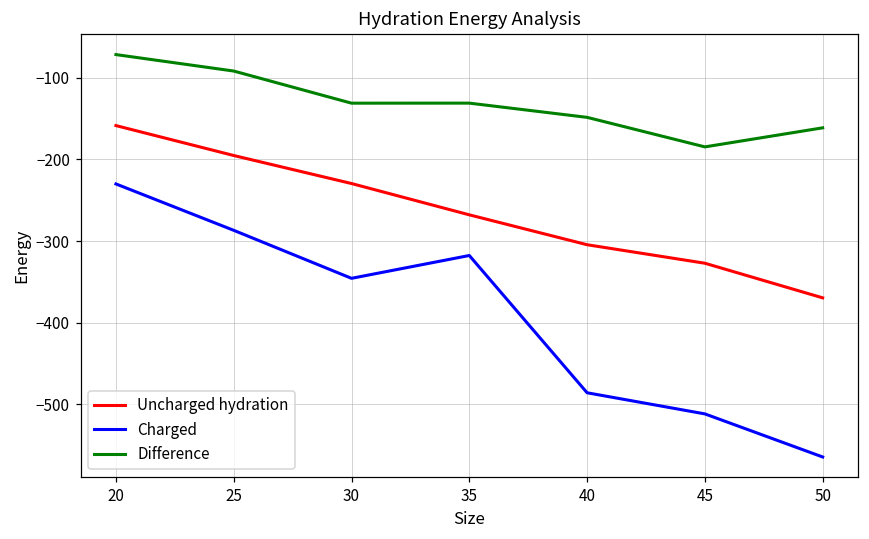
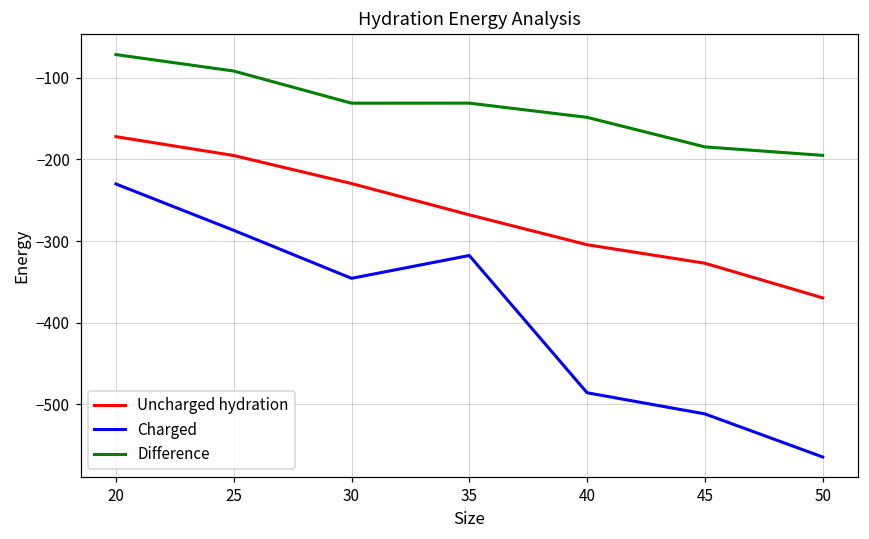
Uncharged hydration, 20: -160 -> -170
Difference, 50: -160 -> -190
